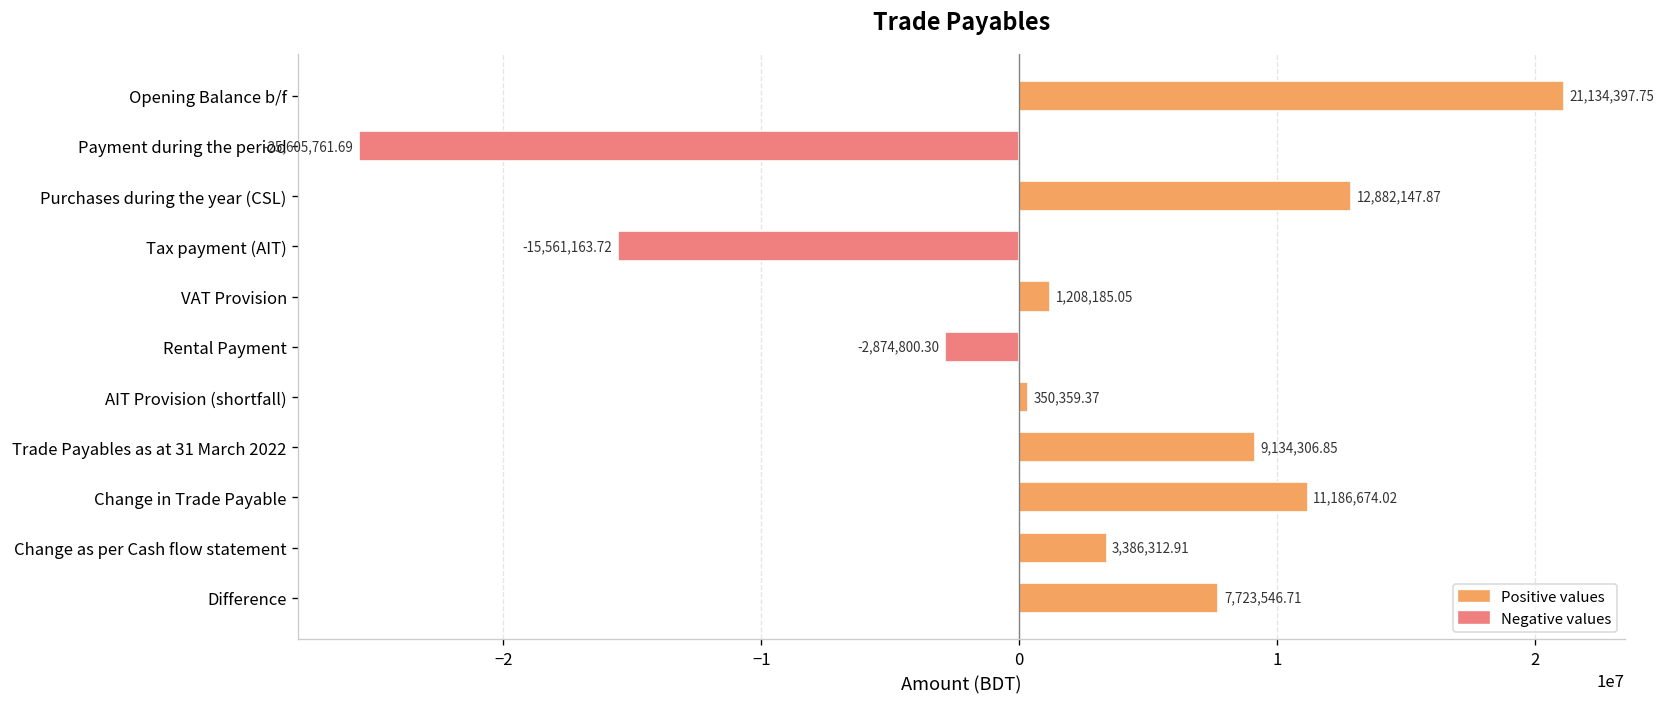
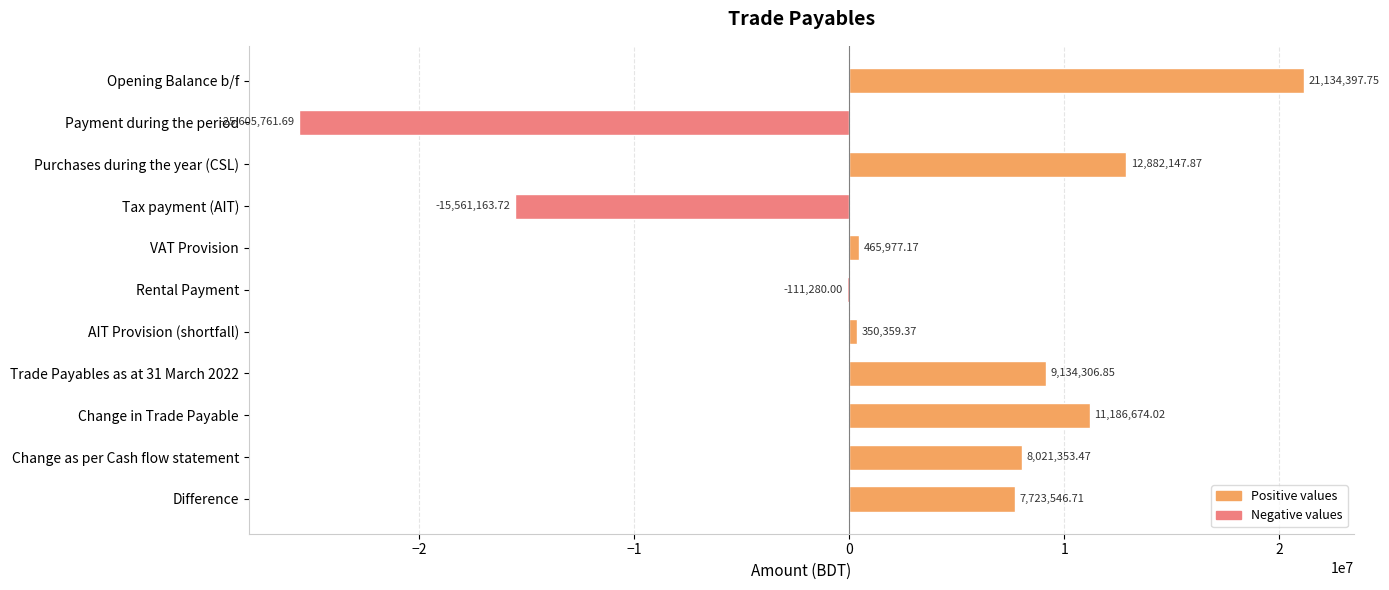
VAT Provision: 1,208,185.05 -> 465,977.17
Rental Payment: -2,874,800.30 -> -111,280.00
Change as per Cash flow statement: 3,386,312.91 -> 8,021,353.47
